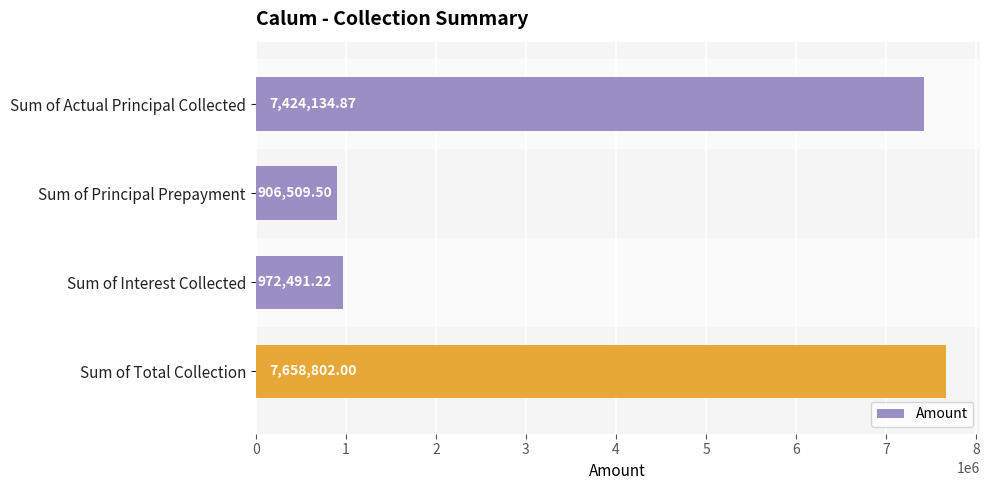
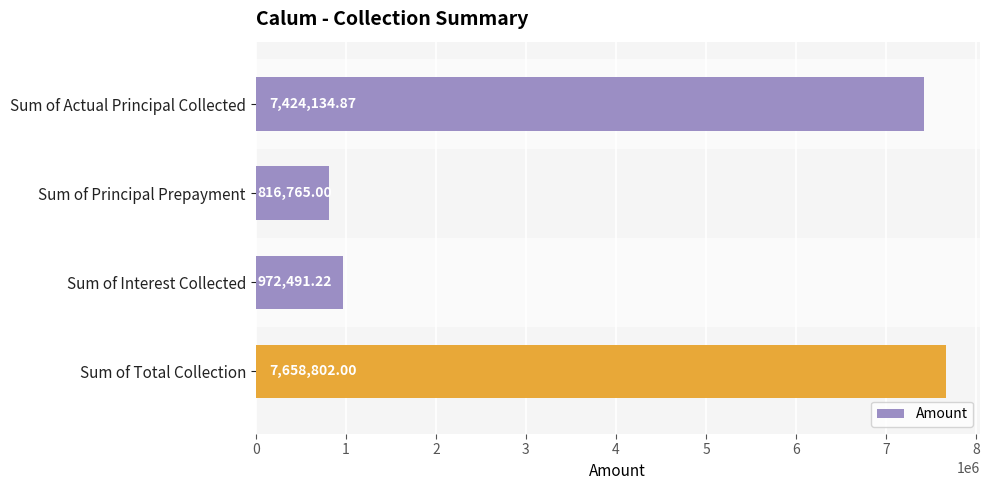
Sum of Principal Prepayment: 906,509.50 -> 816,765.00
